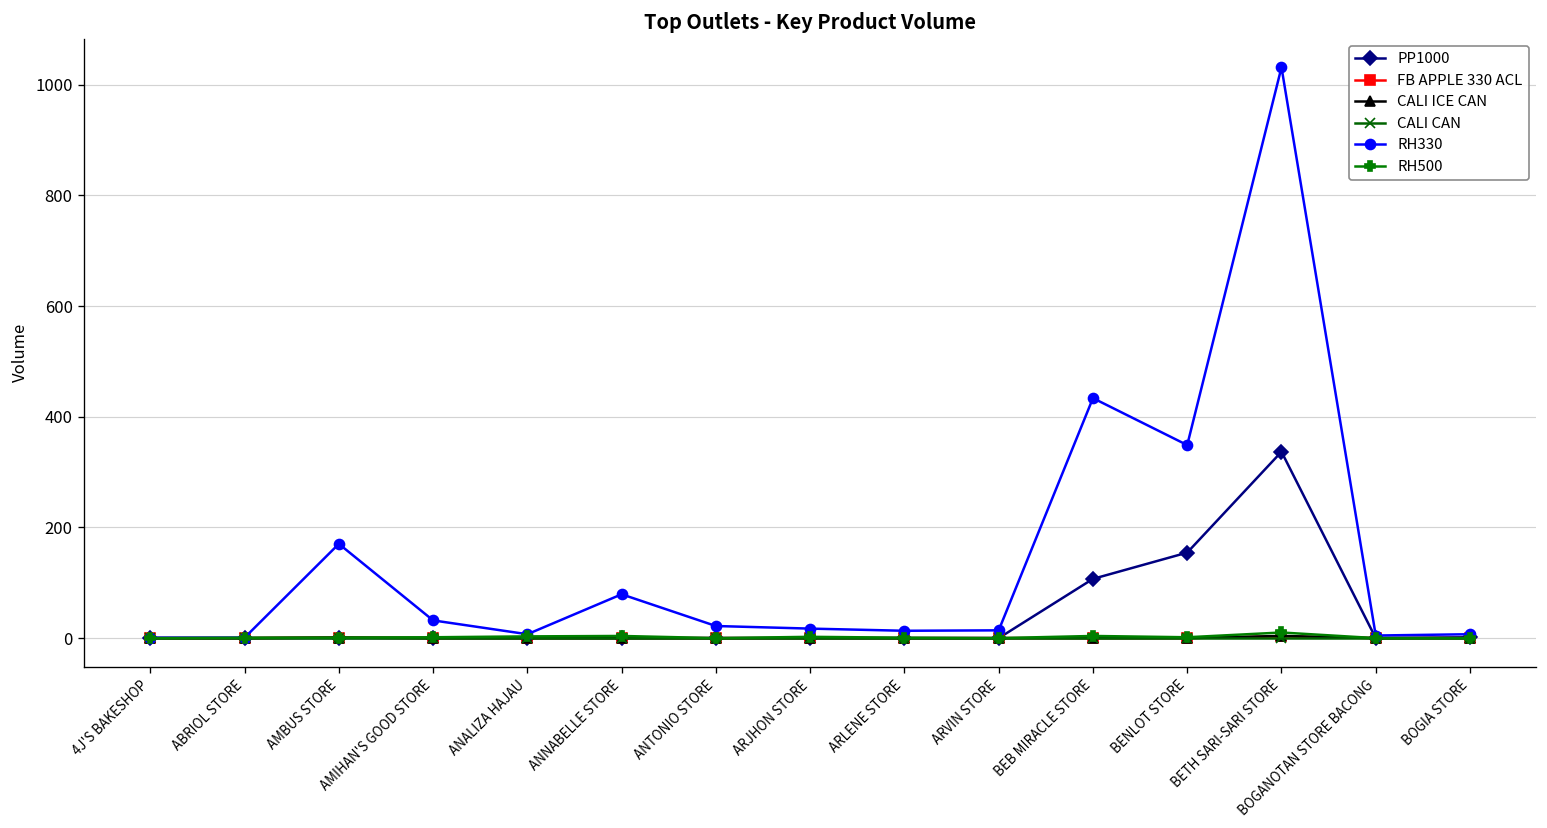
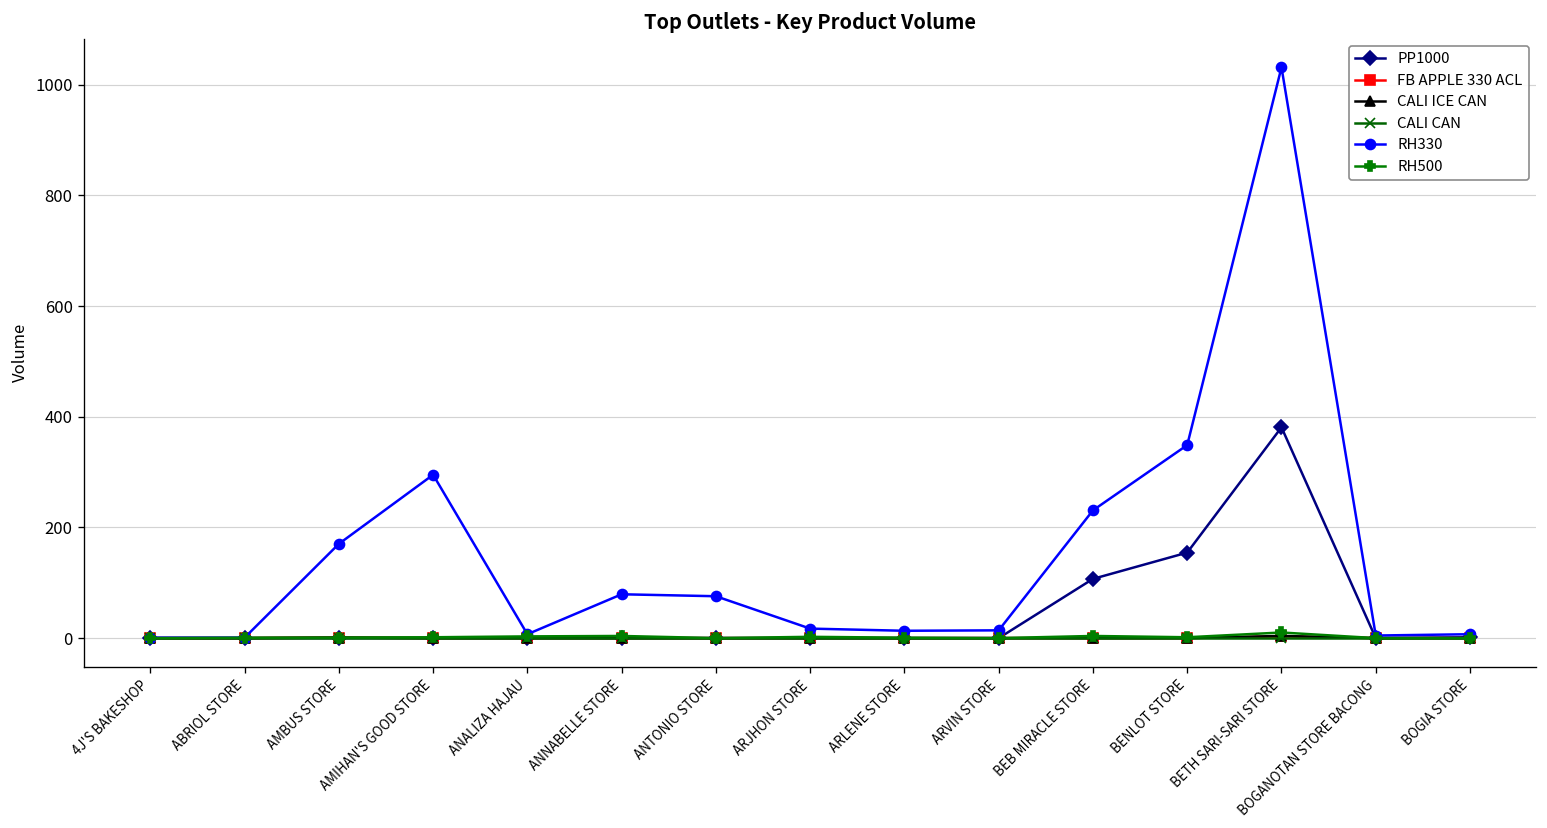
RH330, AMIHAN'S GOOD STORE: 30 -> 300
RH330, ANTONIO STORE: 20 -> 80
RH330, BEB MIRACLE STORE: 430 -> 230
PP1000, BETH SARI-SARI STORE: 340 -> 380
